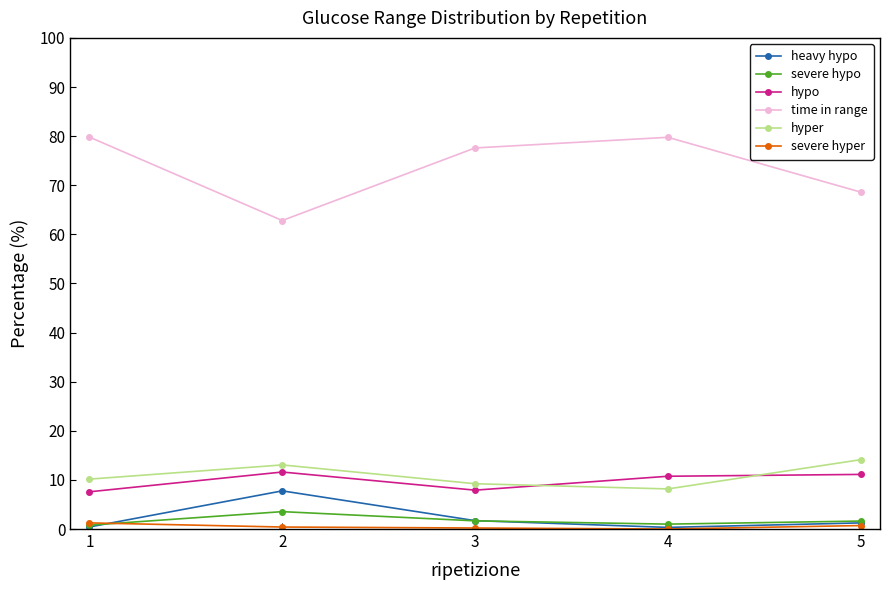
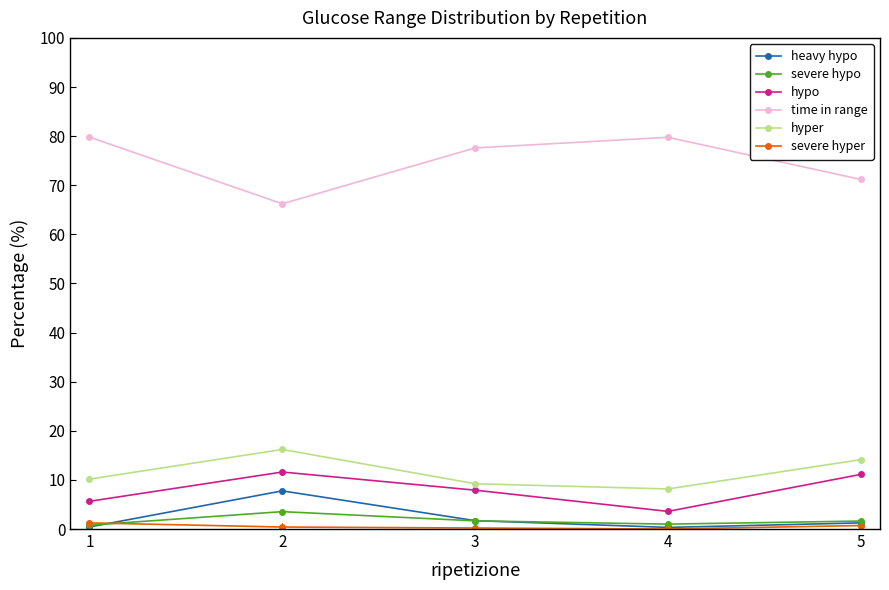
hypo, 1: 8 -> 6
time in range, 2: 63 -> 66
hyper, 2: 13 -> 16
hypo, 4: 11 -> 4
time in range, 5: 69 -> 71
